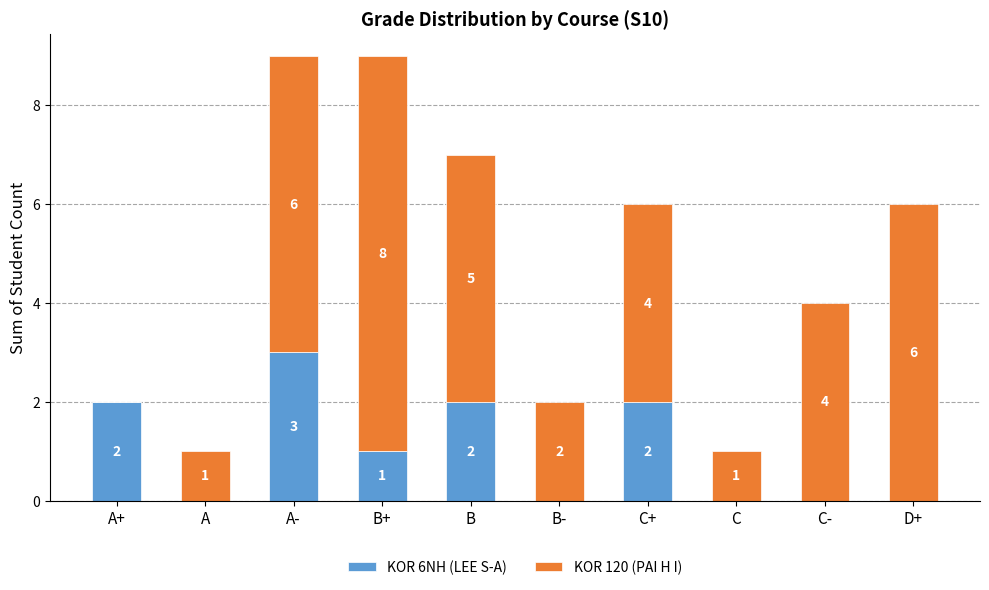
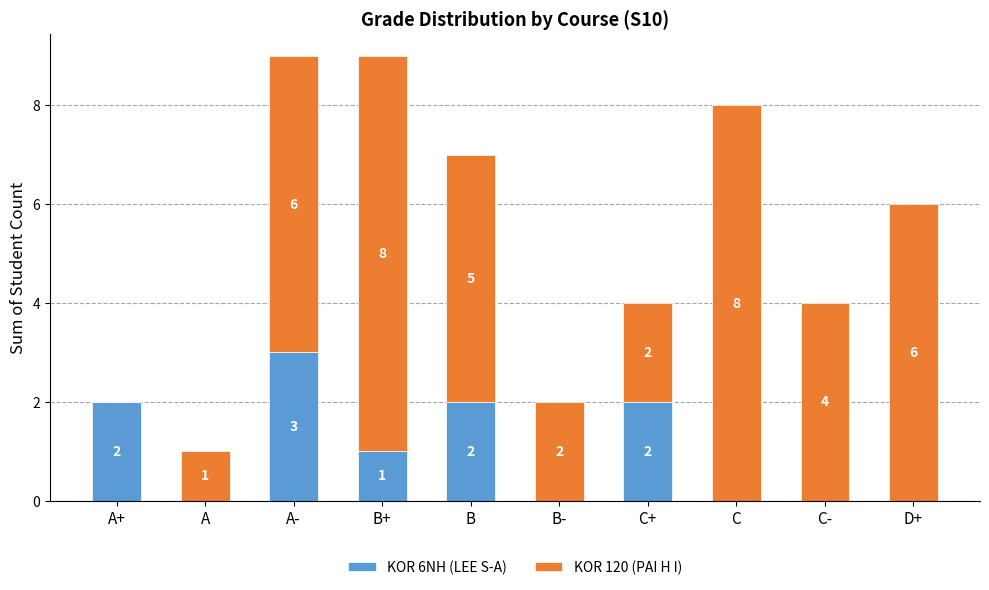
KOR 120 (PAI H I), C+: 4 -> 2
KOR 120 (PAI H I), C: 1 -> 8
